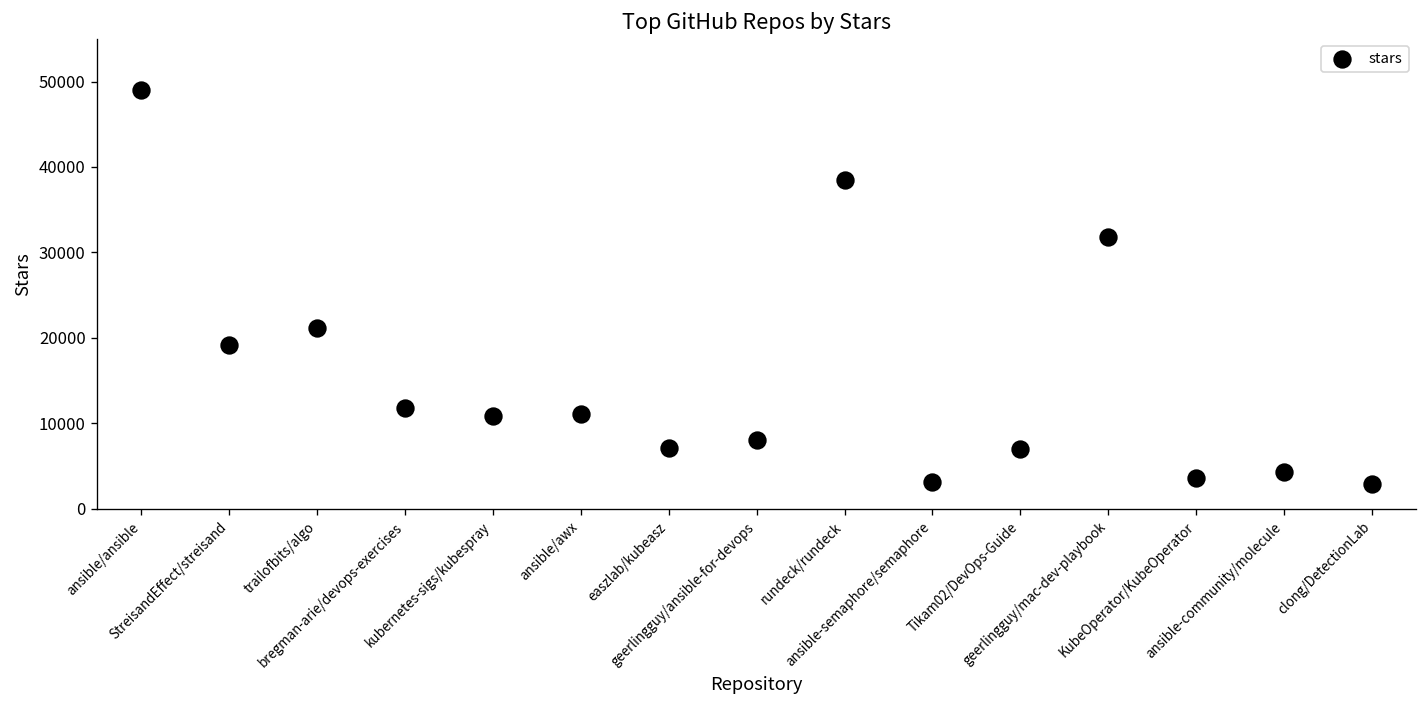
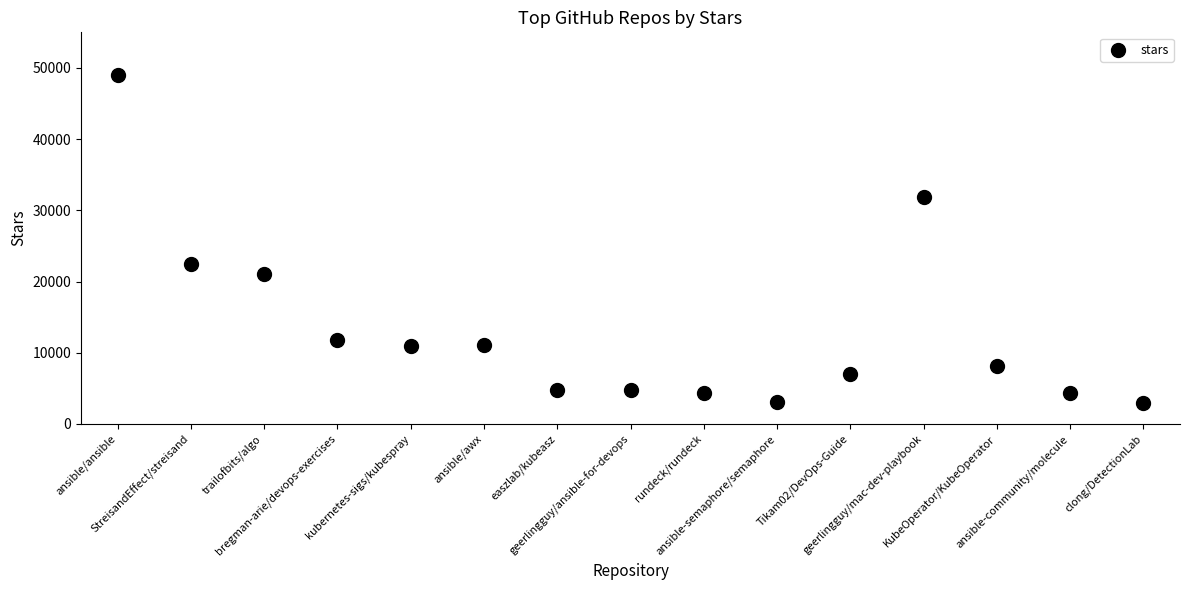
StreisandEffect/streisand: 19000 -> 23000
easzlab/kubeasz: 7000 -> 5000
geerlingguy/ansible-for-devops: 8000 -> 5000
rundeck/rundeck: 38000 -> 4000
KubeOperator/KubeOperator: 4000 -> 8000
